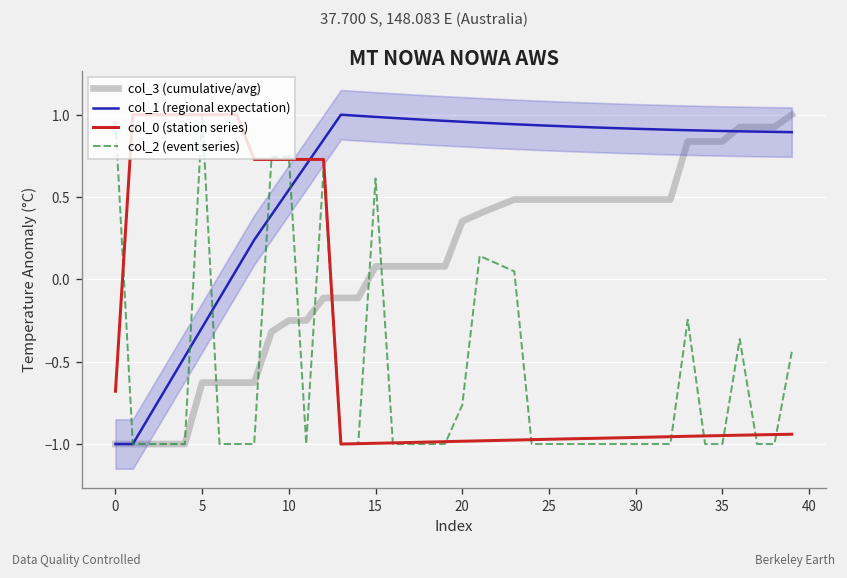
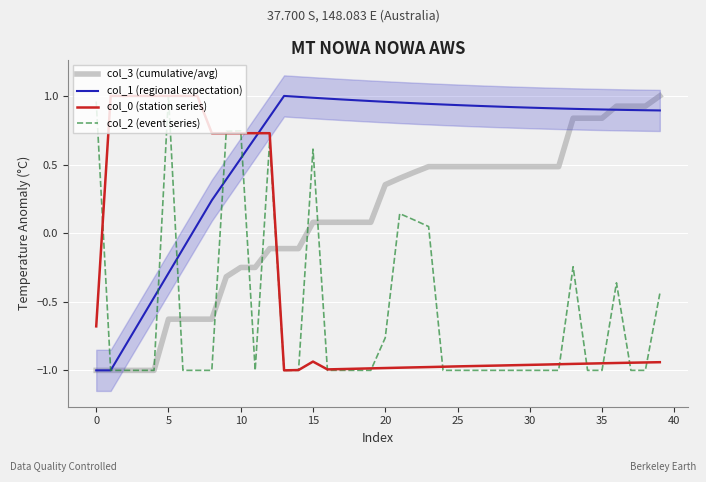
col_0 (station series), 15: -1.00 -> -0.94
